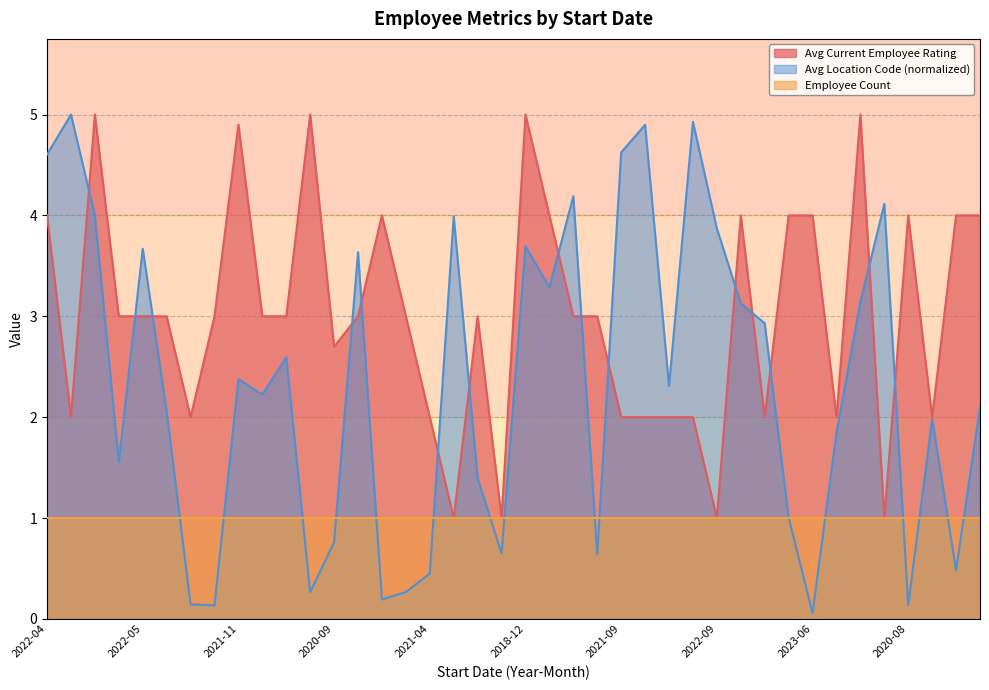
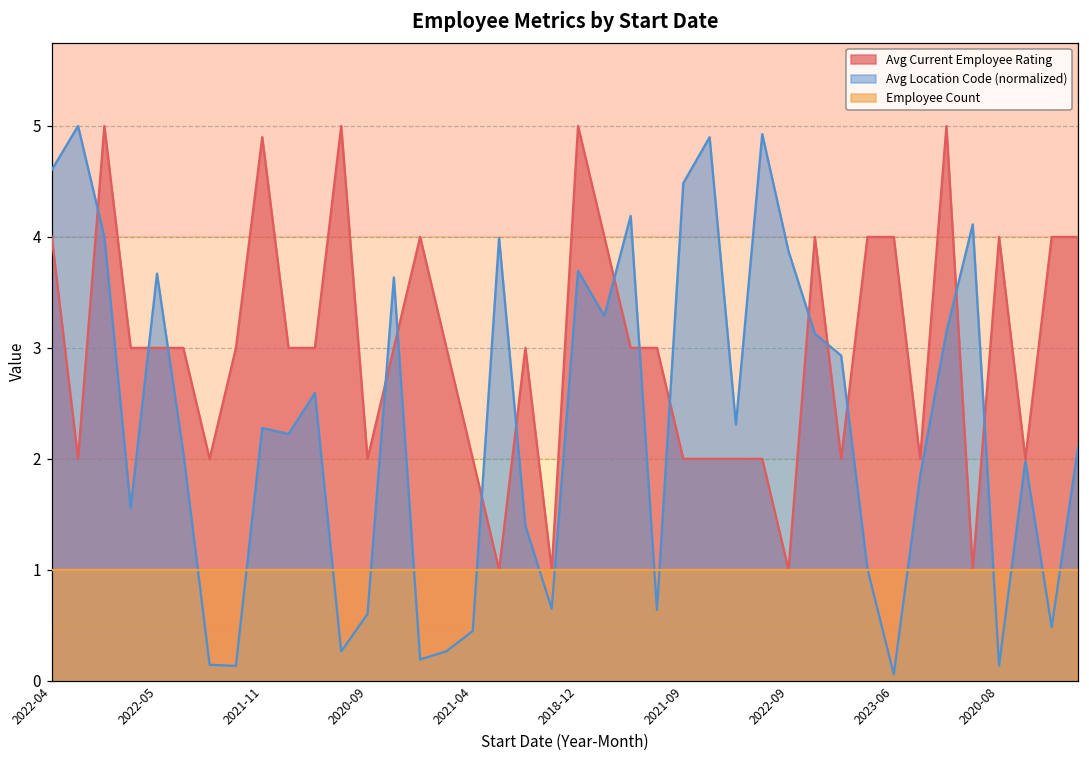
Avg Location Code (normalized), 2021-11: 2.38 -> 2.28
Avg Current Employee Rating, 2020-09: 2.7 -> 2.0
Avg Location Code (normalized), 2020-09: 0.76 -> 0.60
Avg Location Code (normalized), 2021-09: 4.62 -> 4.49
